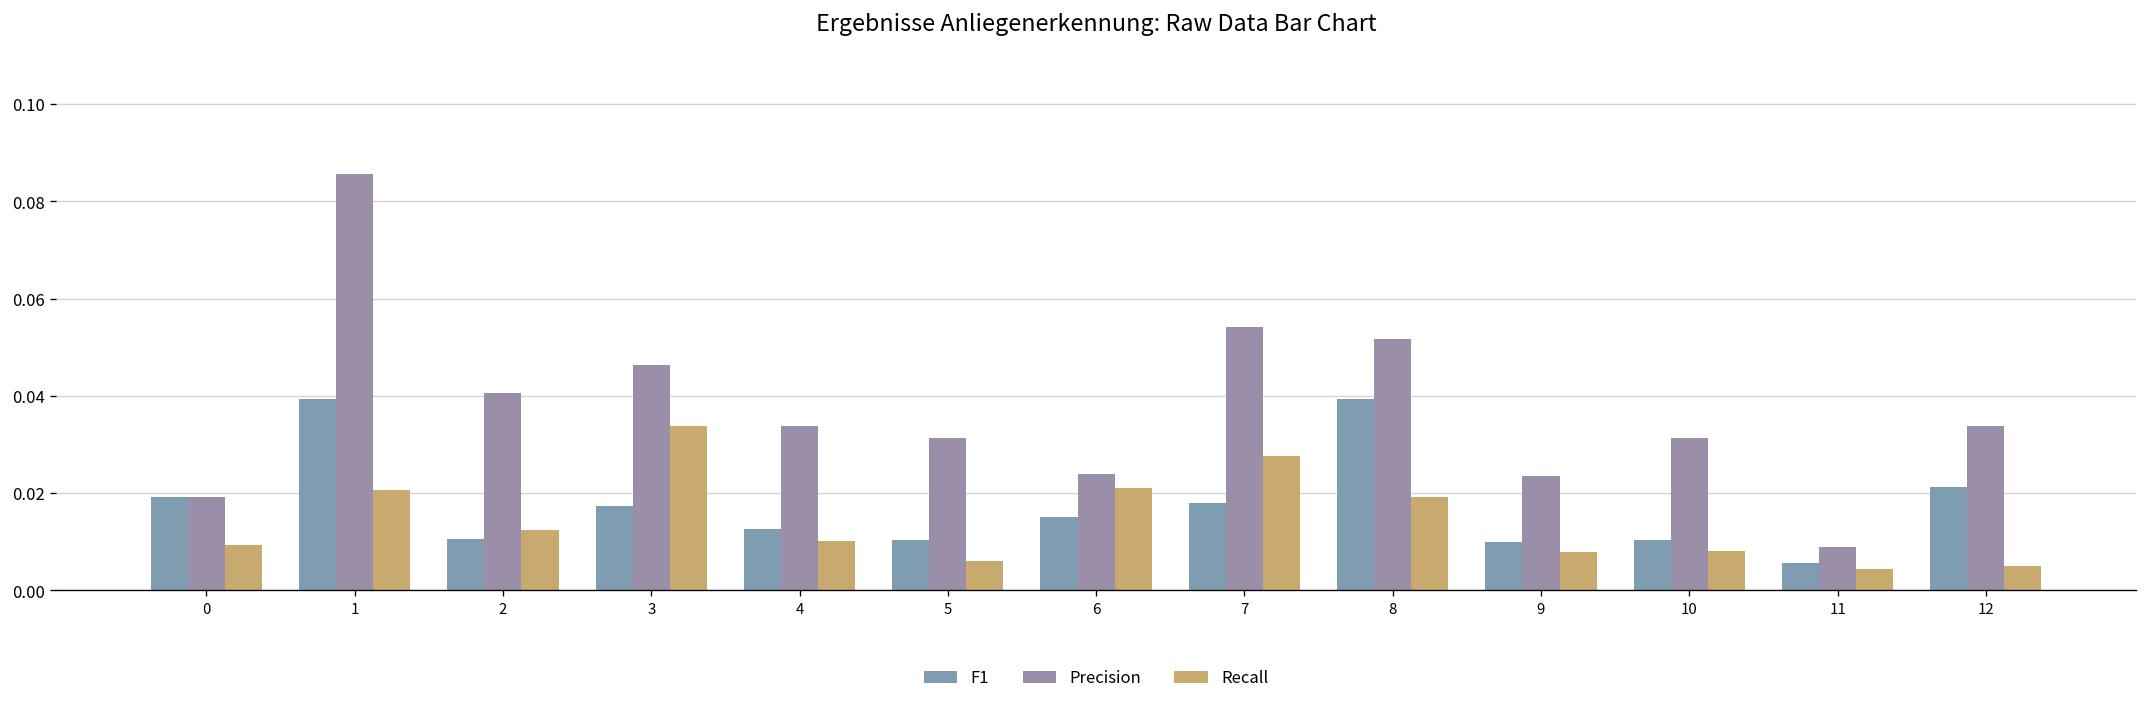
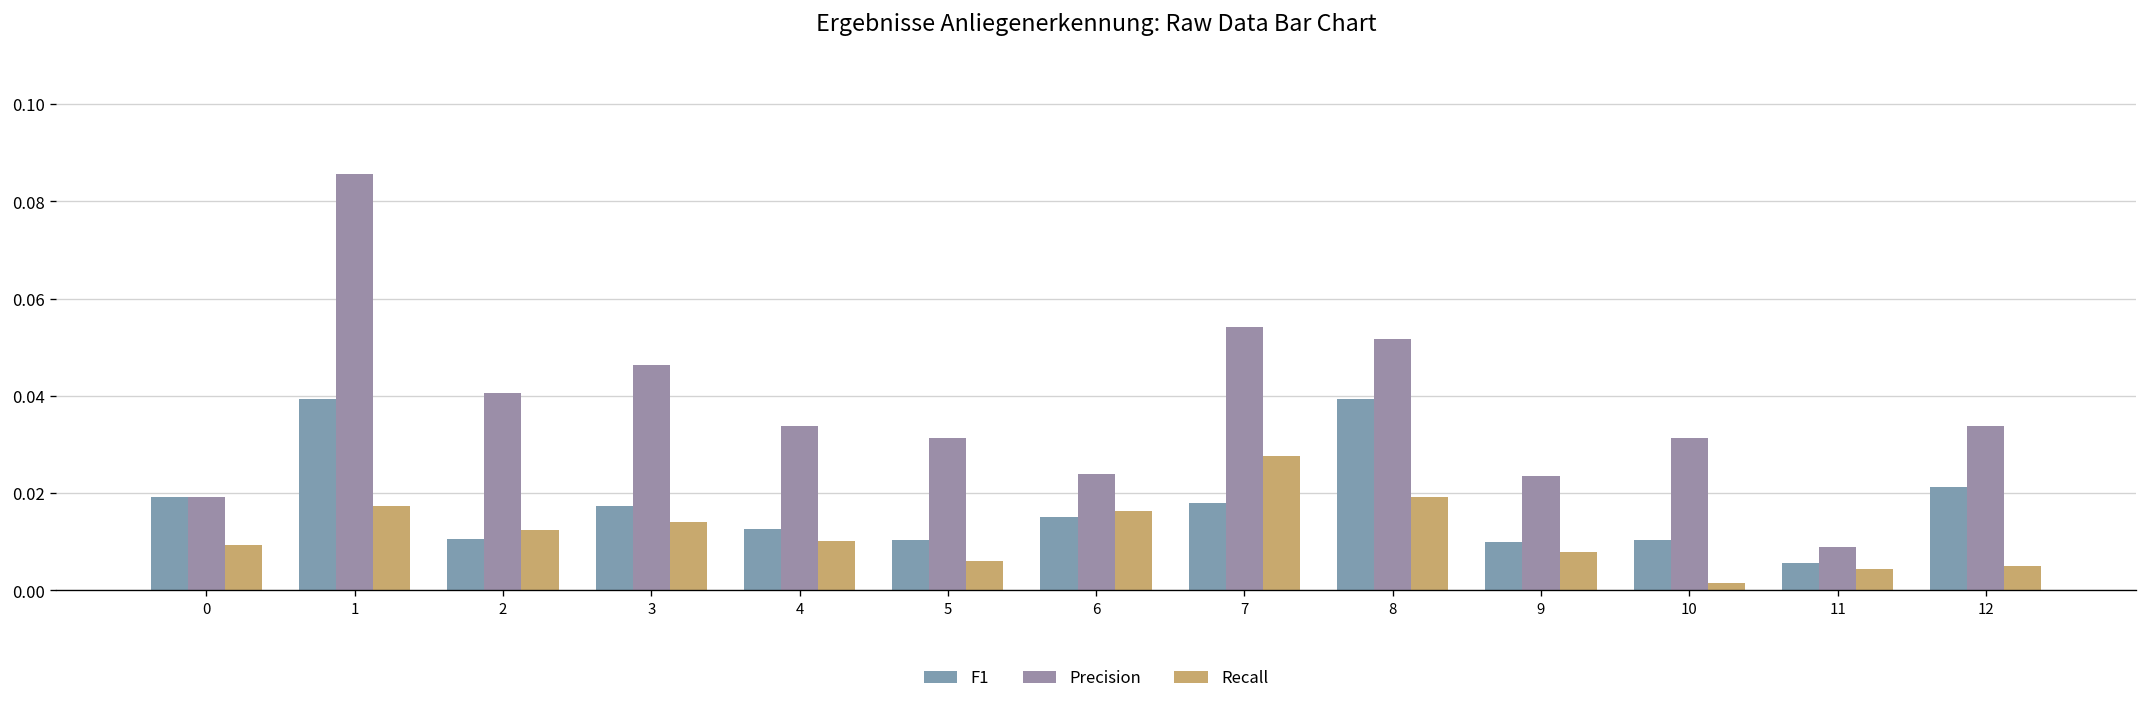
Recall, 1: 0.021 -> 0.017
Recall, 3: 0.034 -> 0.014
Recall, 6: 0.021 -> 0.016
Recall, 10: 0.008 -> 0.001
